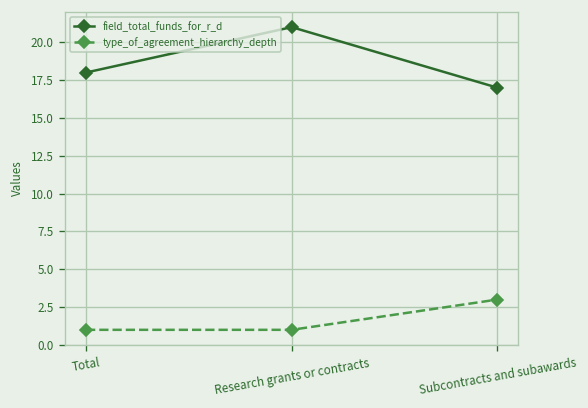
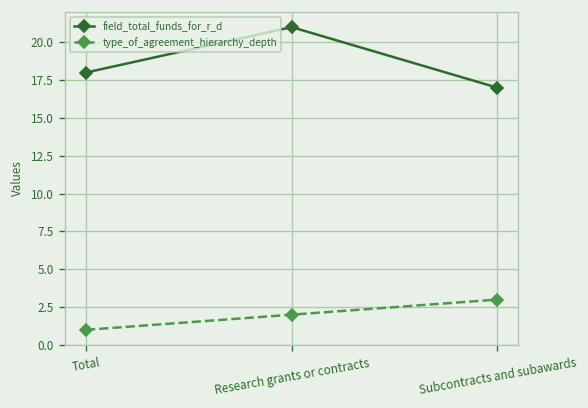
type_of_agreement_hierarchy_depth, Research grants or contracts: 1 -> 2
